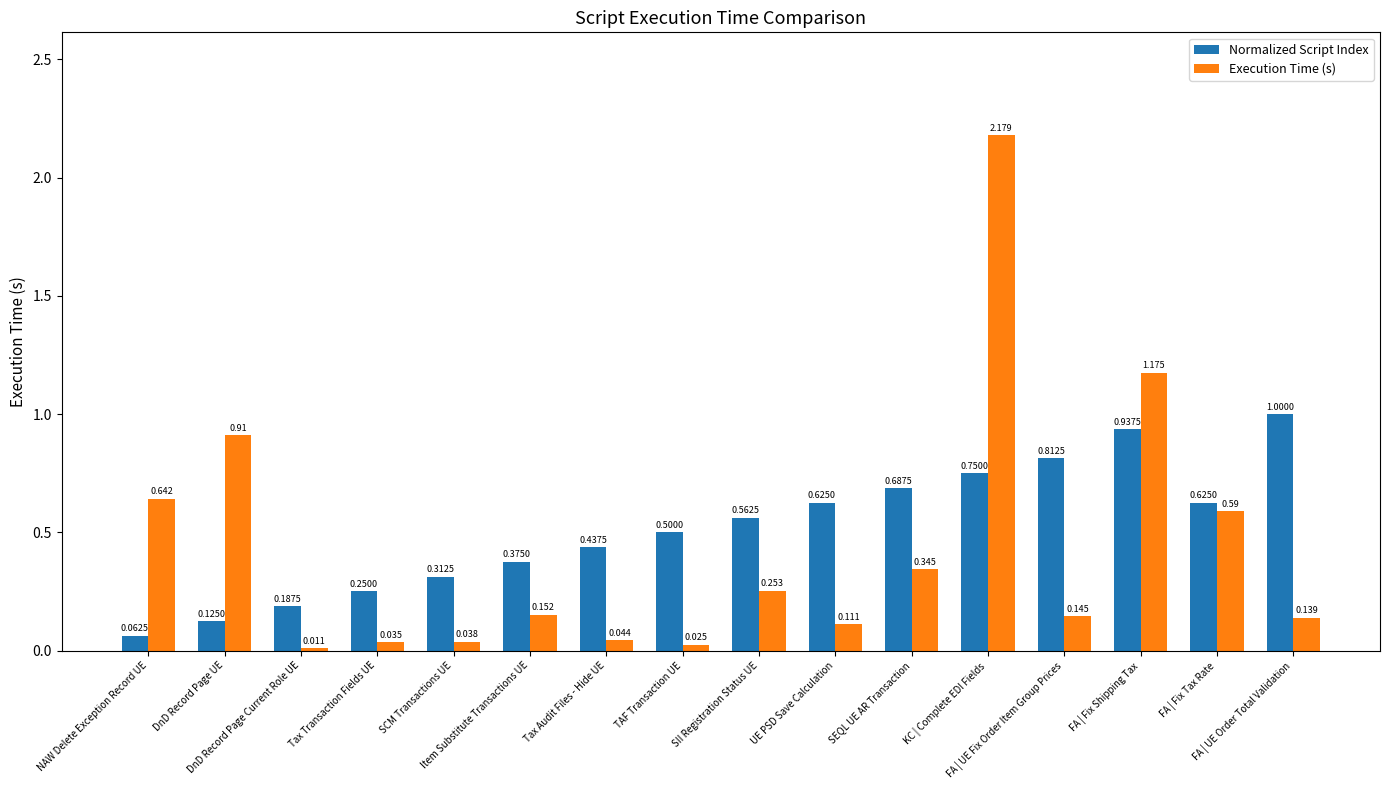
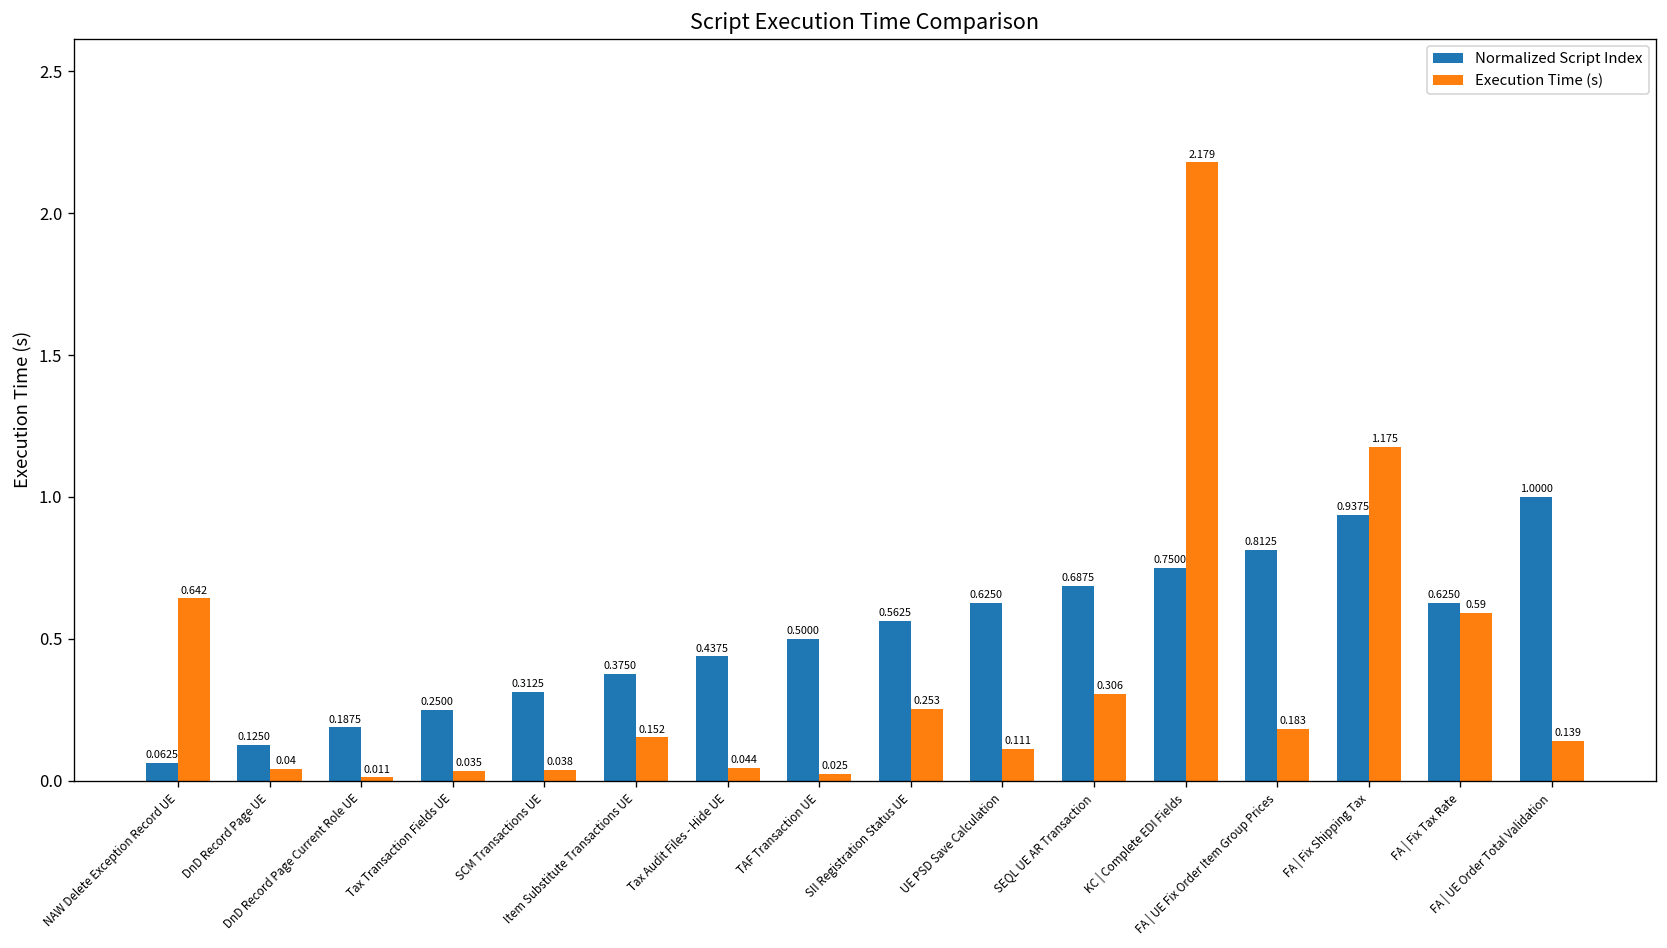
Execution Time (s), DnD Record Page UE: 0.91 -> 0.04
Execution Time (s), SEQL UE AR Transaction: 0.345 -> 0.306
Execution Time (s), FA | UE Fix Order Item Group Prices: 0.145 -> 0.183
